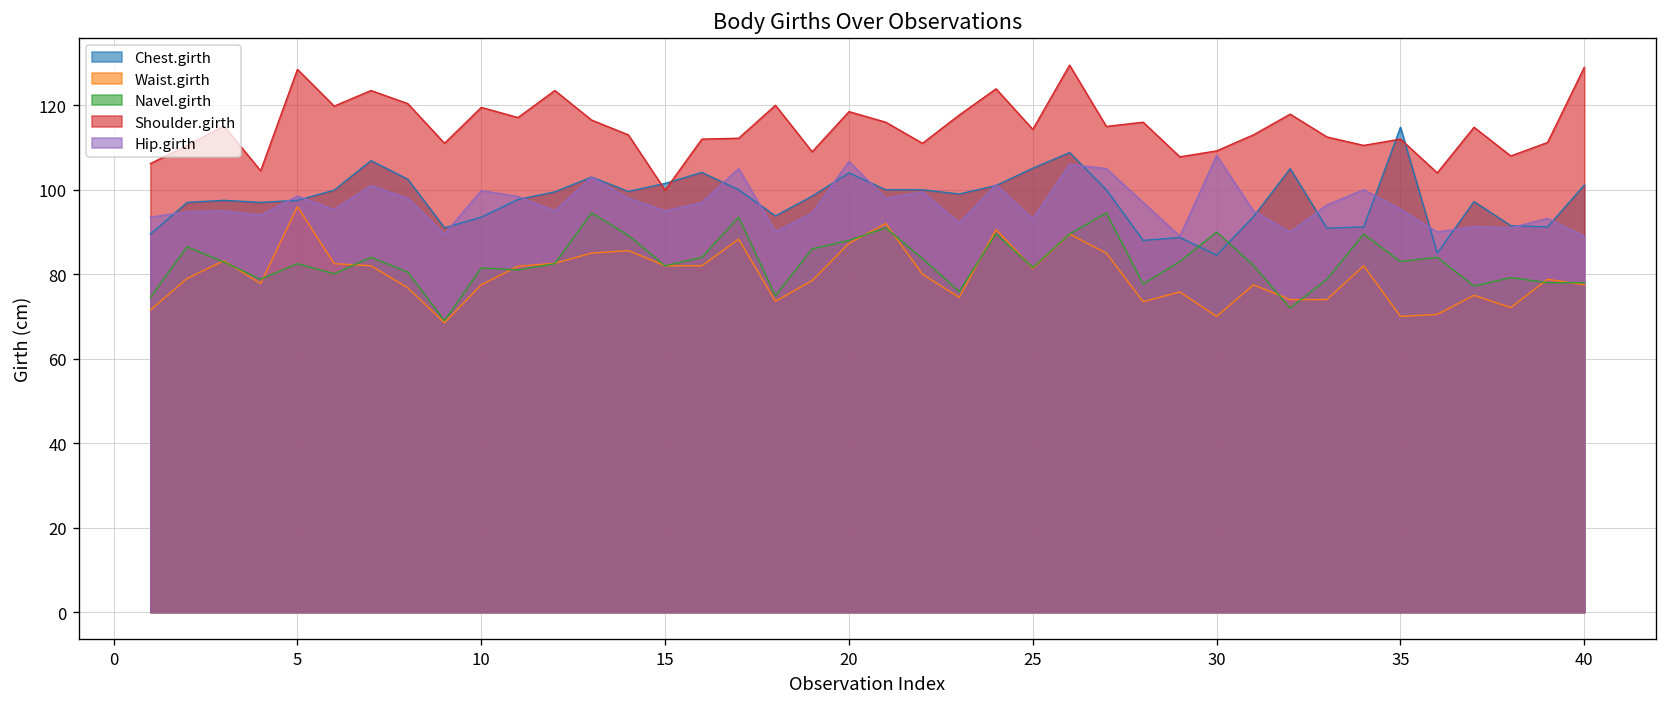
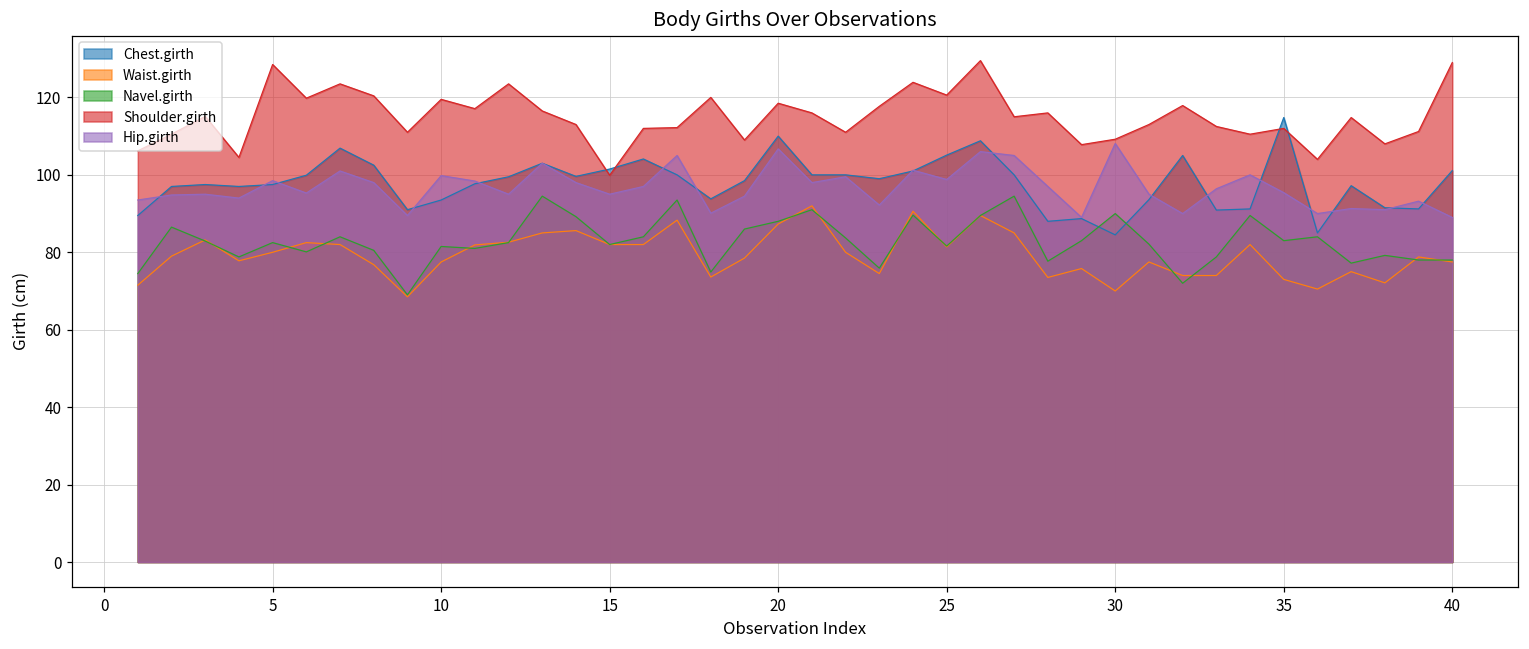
Waist.girth, 5: 96 -> 80
Chest.girth, 20: 104 -> 110
Shoulder.girth, 25: 114 -> 121
Hip.girth, 25: 93 -> 99
Waist.girth, 35: 70 -> 73
